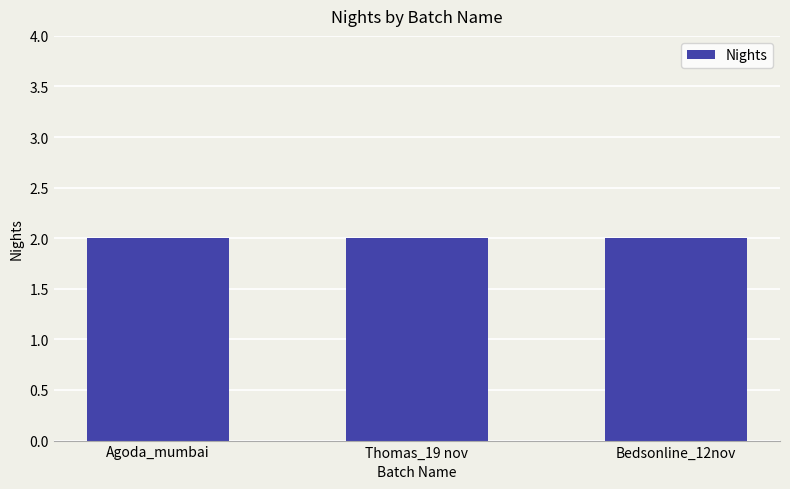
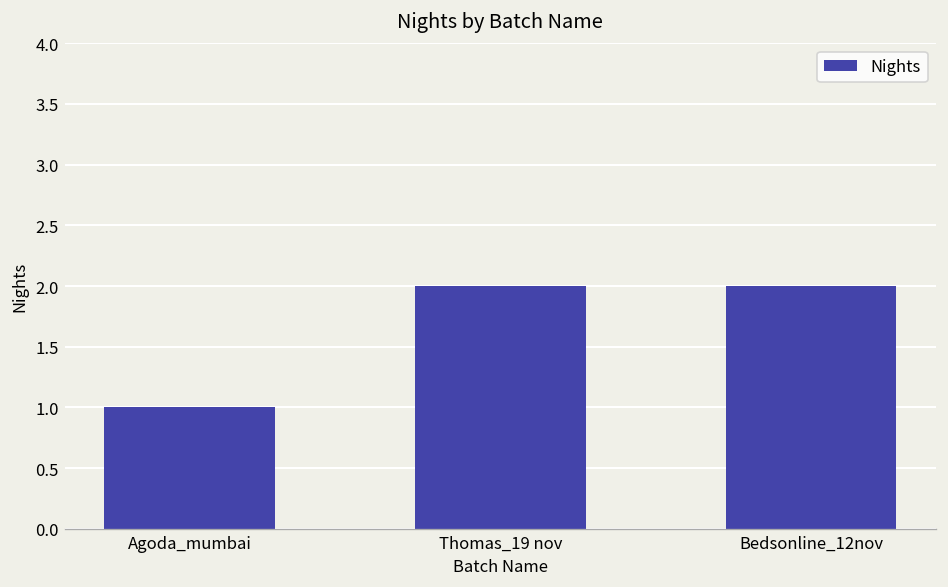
Agoda_mumbai: 2 -> 1
